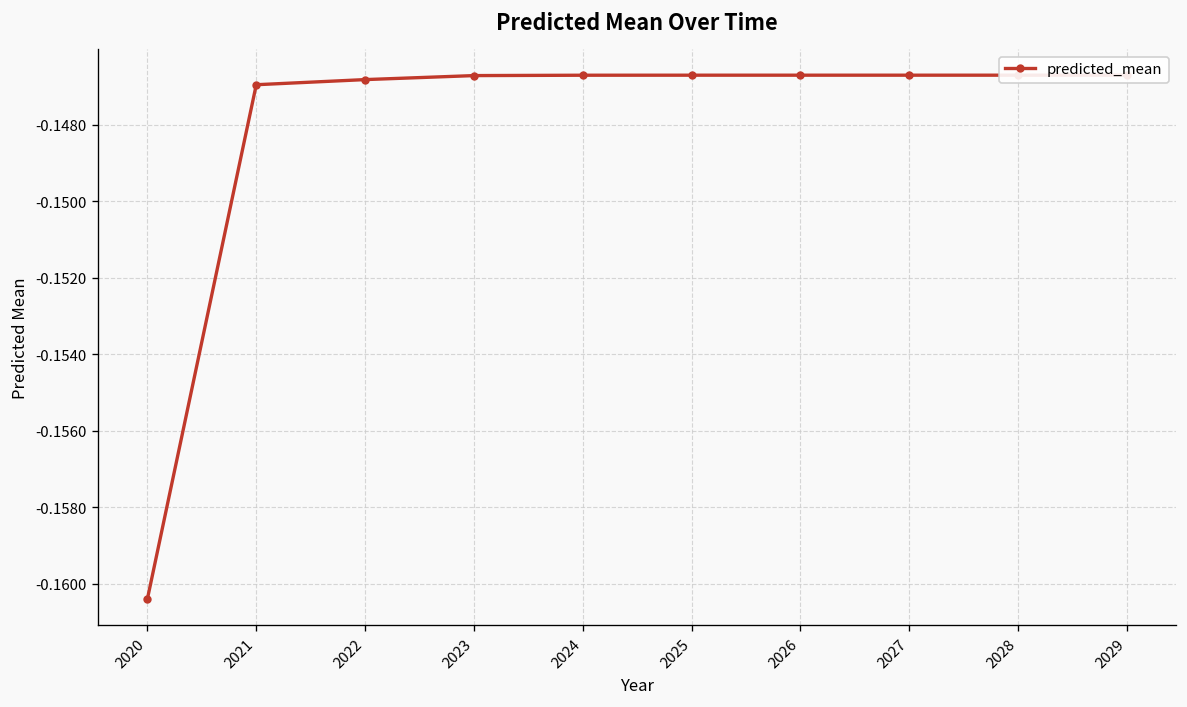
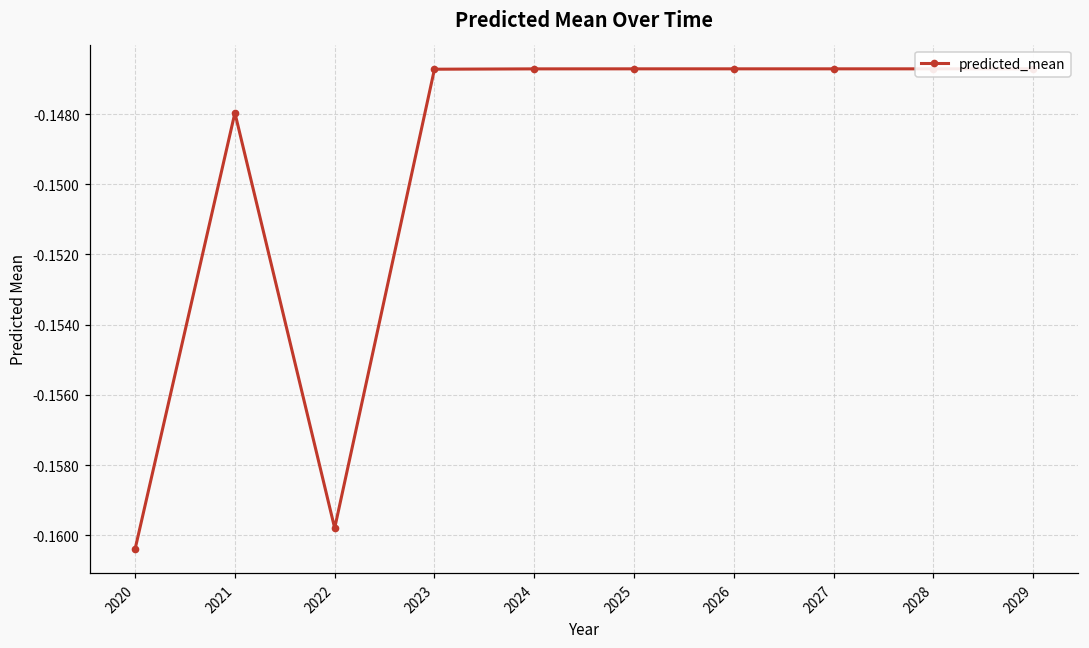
2021: -0.1470 -> -0.1480
2022: -0.1468 -> -0.1598
